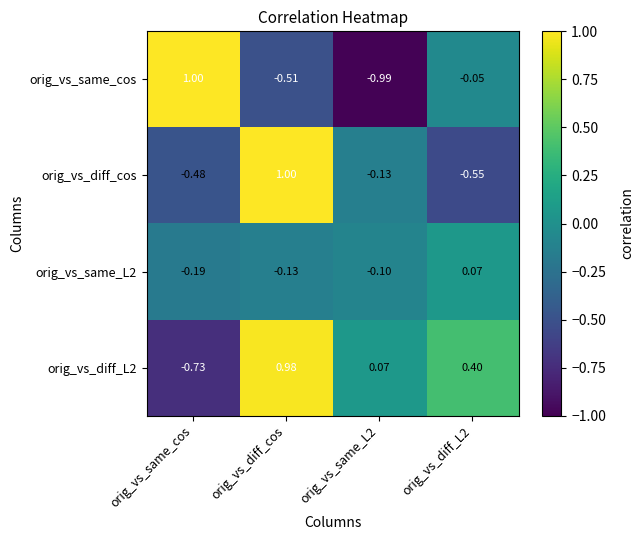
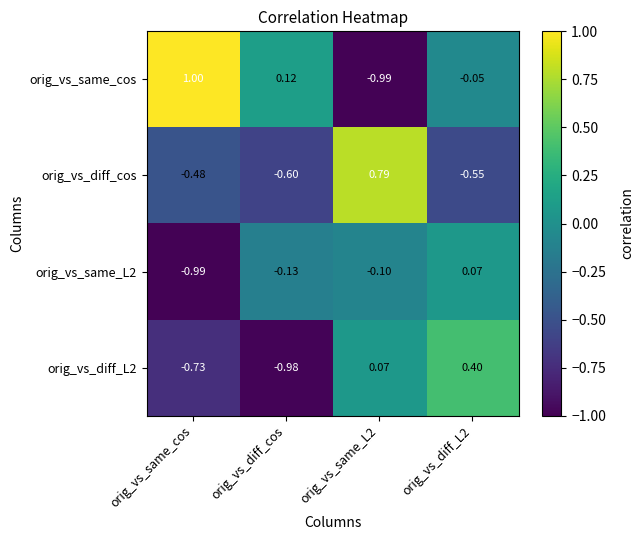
orig_vs_same_cos, orig_vs_diff_cos: -0.51 -> 0.12
orig_vs_diff_cos, orig_vs_diff_cos: 1.00 -> -0.60
orig_vs_diff_cos, orig_vs_same_L2: -0.13 -> 0.79
orig_vs_same_L2, orig_vs_same_cos: -0.19 -> -0.99
orig_vs_diff_L2, orig_vs_diff_cos: 0.98 -> -0.98
